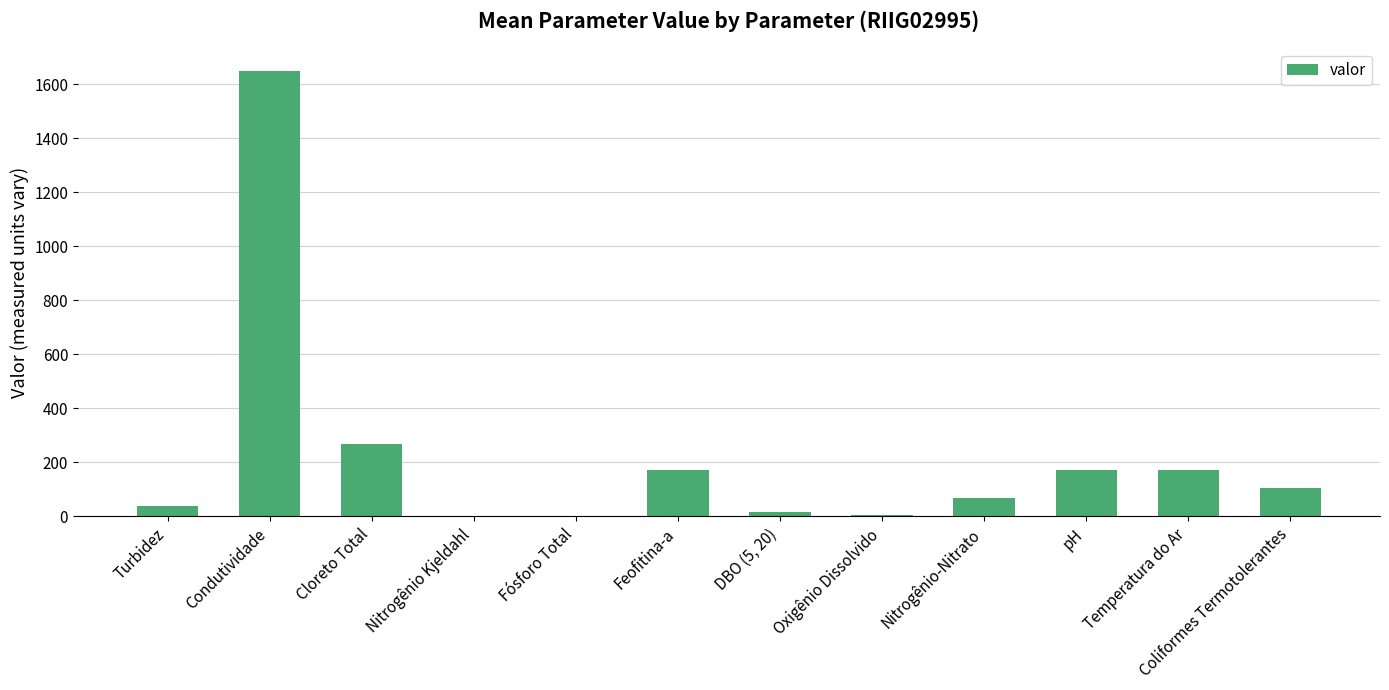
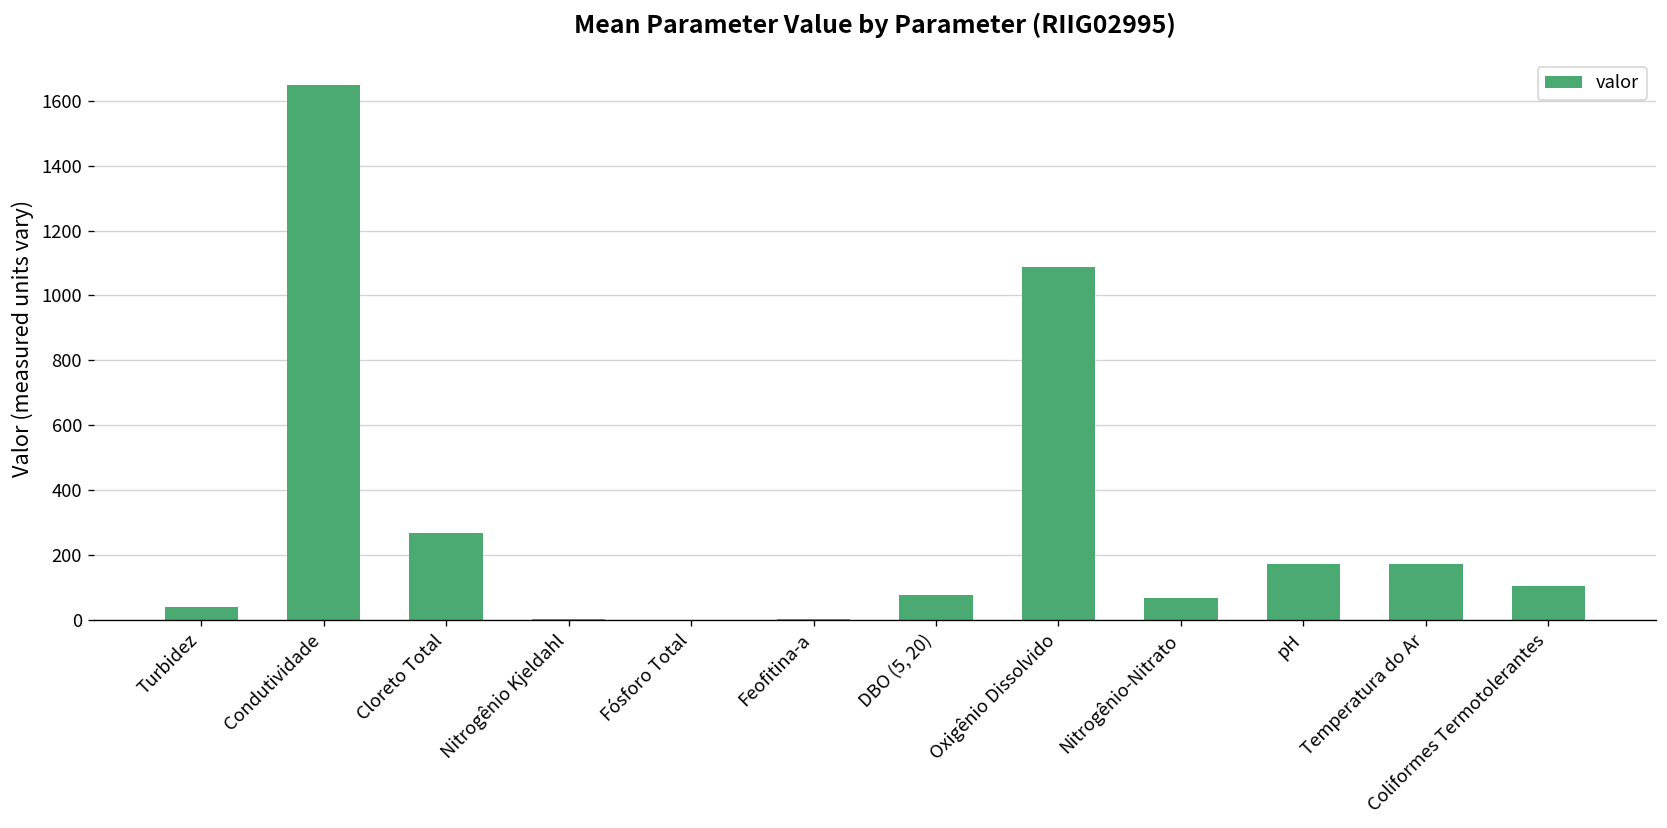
Feofitina-a: 170 -> 0
DBO (5, 20): 20 -> 80
Oxigênio Dissolvido: 10 -> 1090
